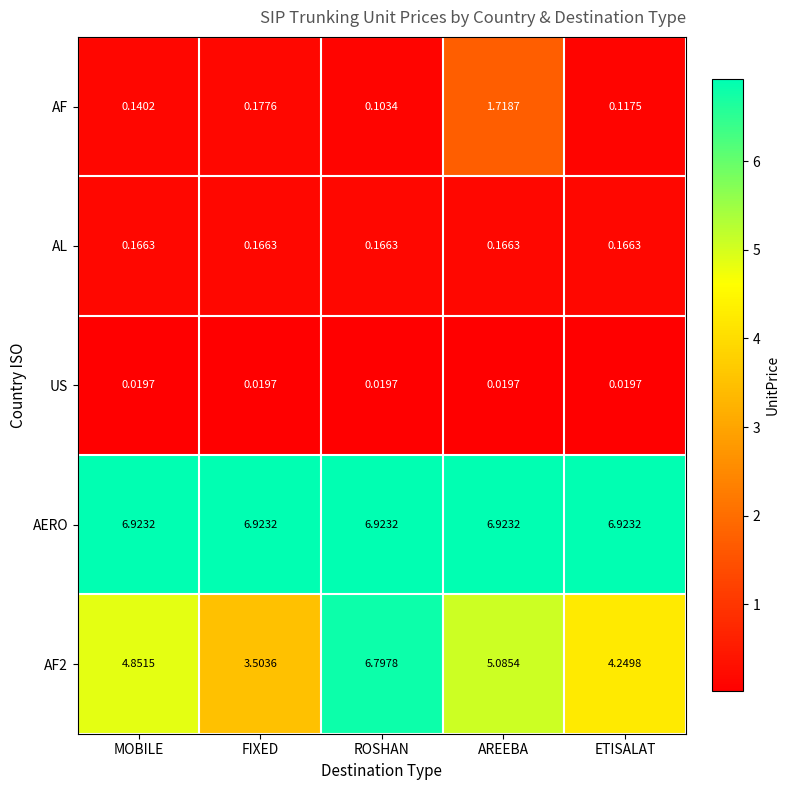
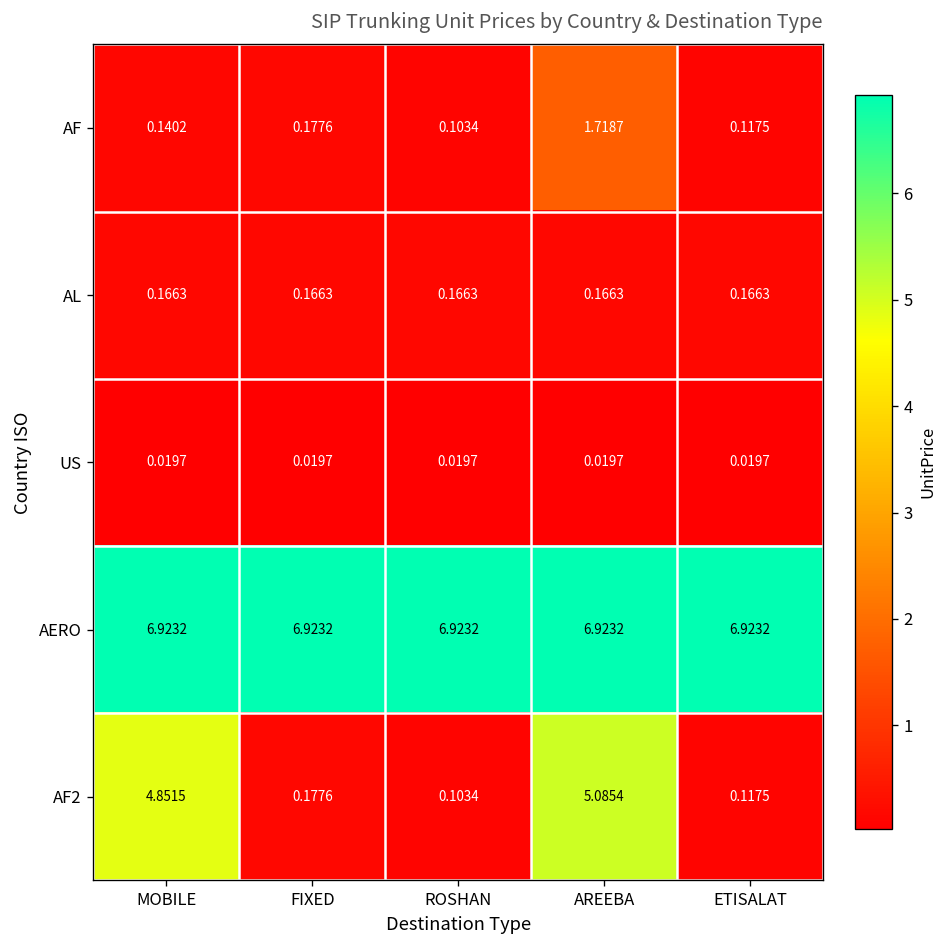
AF2, FIXED: 3.5036 -> 0.1776
AF2, ROSHAN: 6.7978 -> 0.1034
AF2, ETISALAT: 4.2498 -> 0.1175
